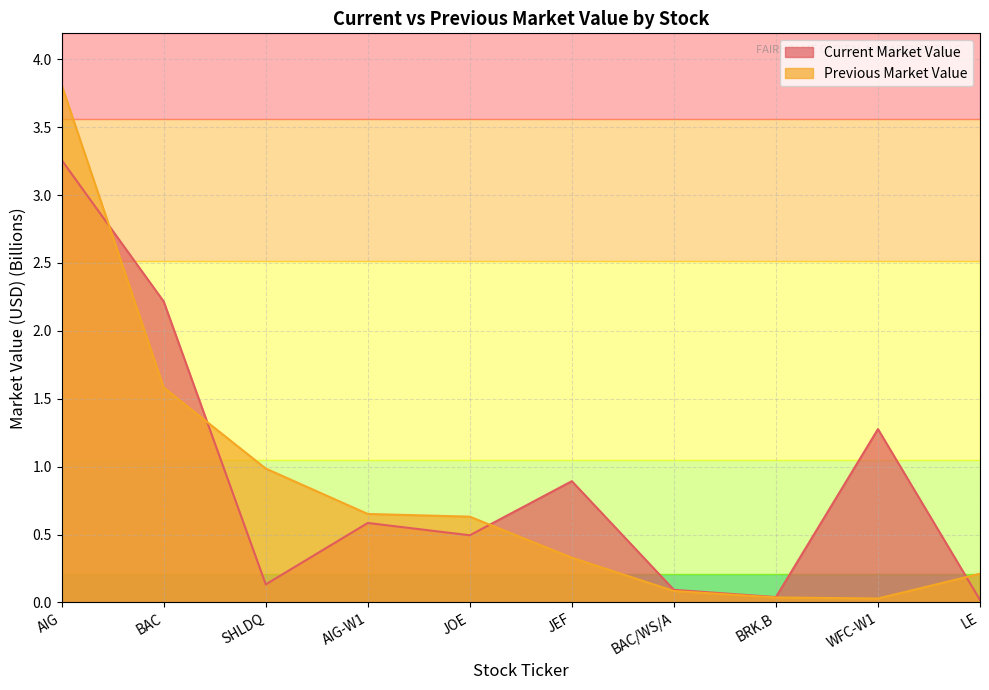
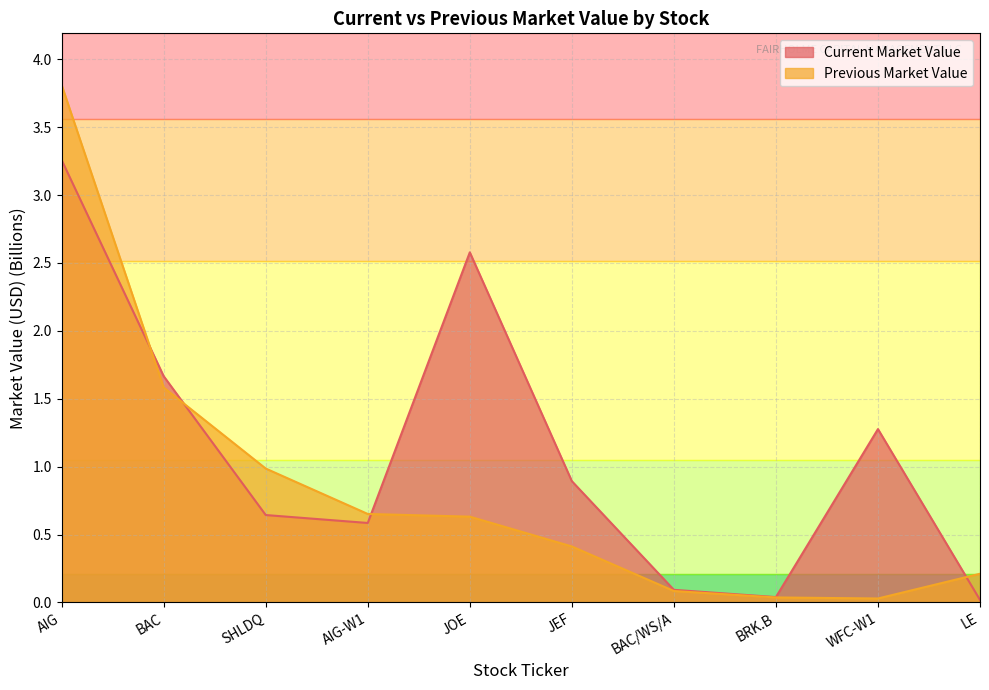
Current Market Value, BAC: 2.22 -> 1.67
Current Market Value, SHLDQ: 0.13 -> 0.64
Current Market Value, JOE: 0.49 -> 2.58
Previous Market Value, JEF: 0.33 -> 0.41
